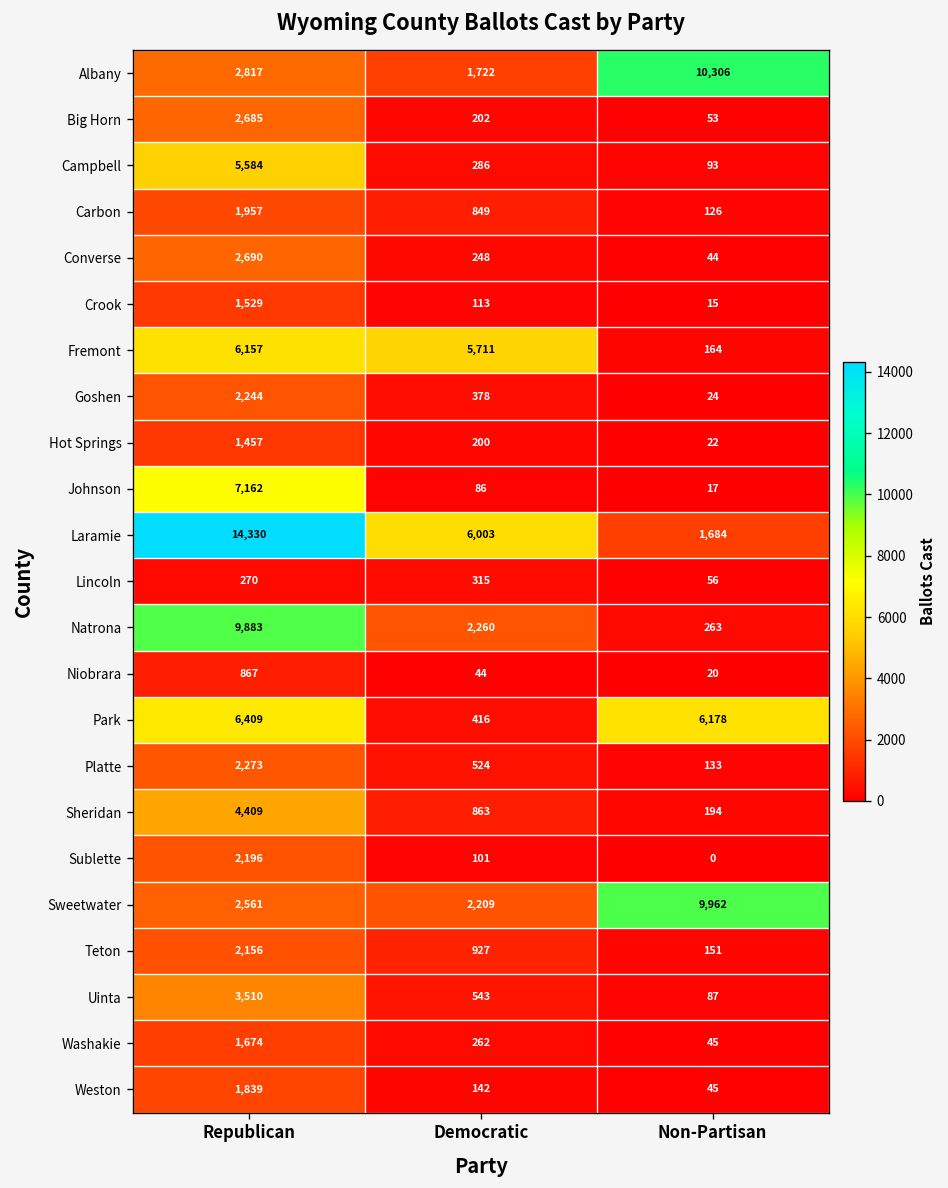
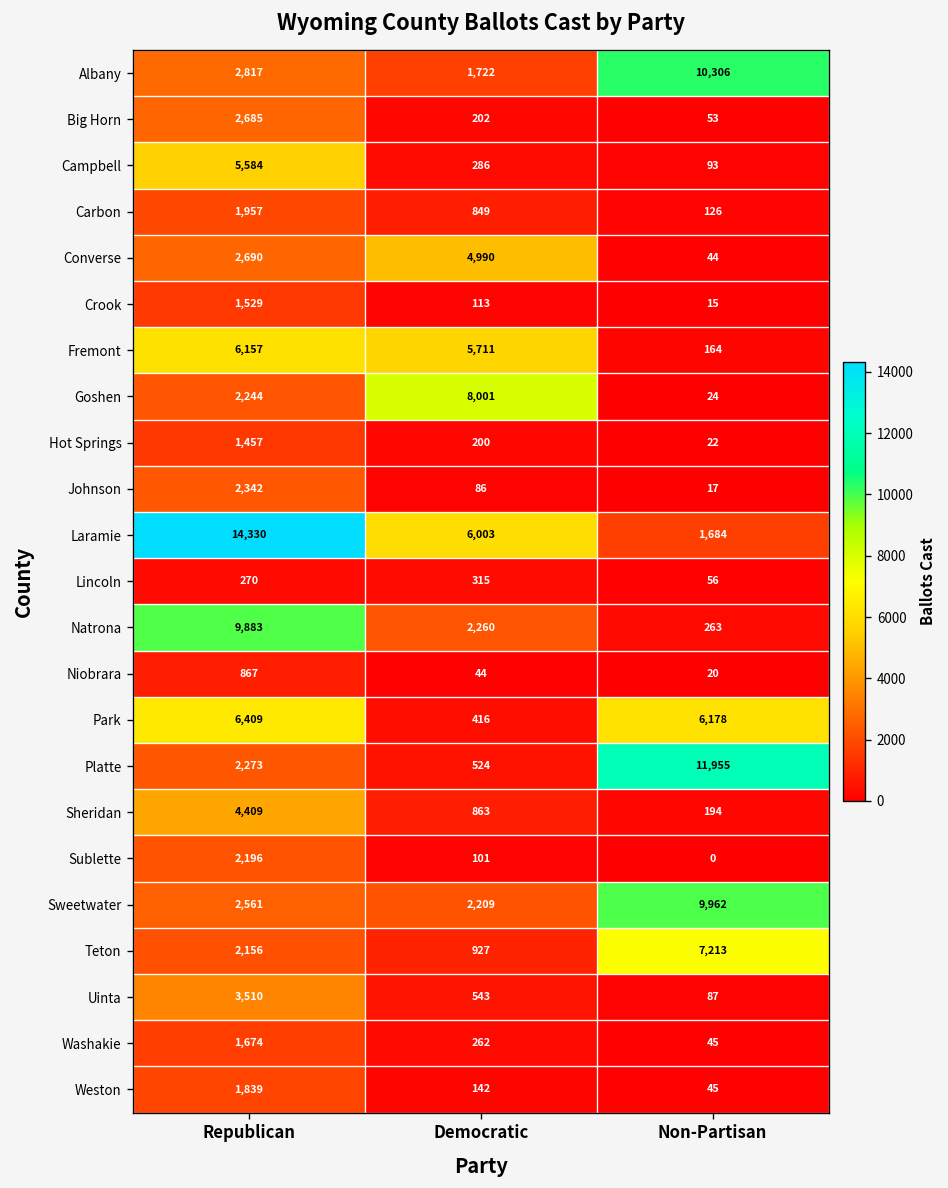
Converse, Democratic: 248 -> 4,990
Goshen, Democratic: 378 -> 8,001
Johnson, Republican: 7,162 -> 2,342
Platte, Non-Partisan: 133 -> 11,955
Teton, Non-Partisan: 151 -> 7,213
